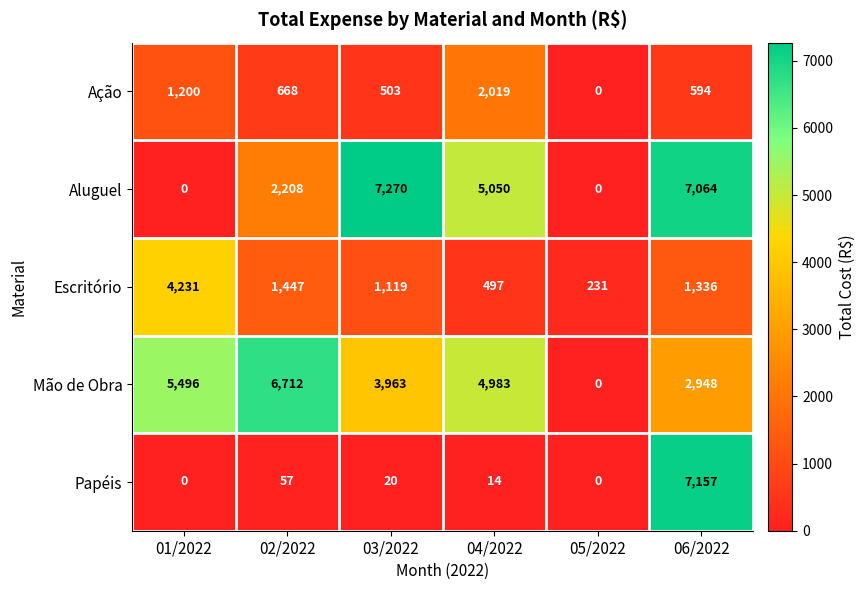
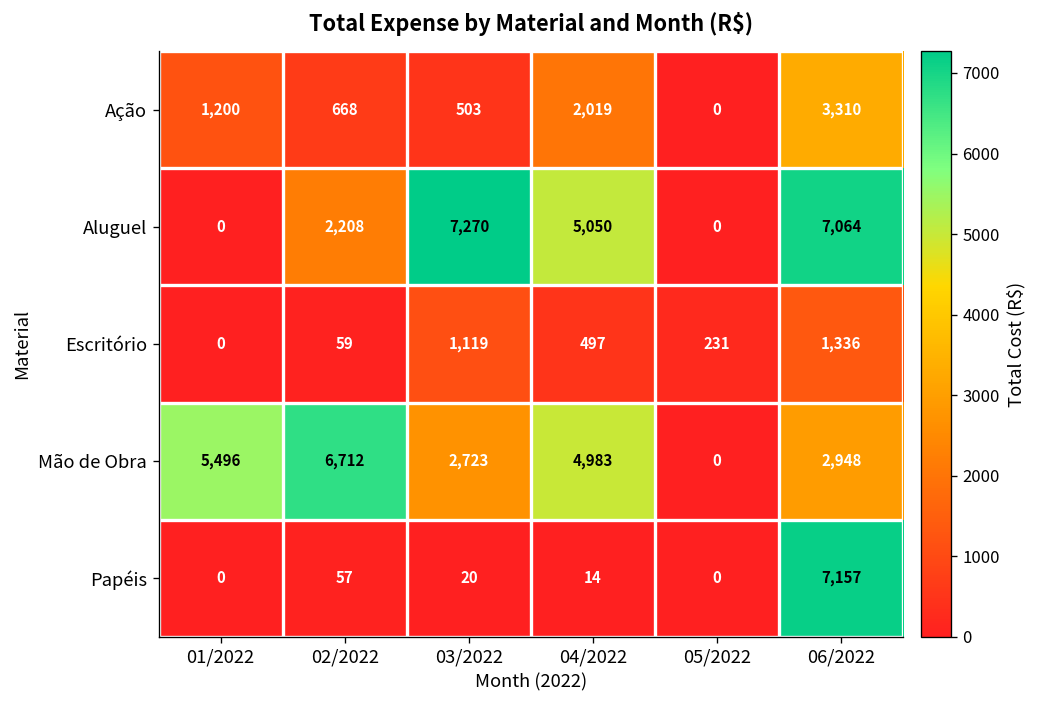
Ação, 06/2022: 594 -> 3,310
Escritório, 01/2022: 4,231 -> 0
Escritório, 02/2022: 1,447 -> 59
Mão de Obra, 03/2022: 3,963 -> 2,723
